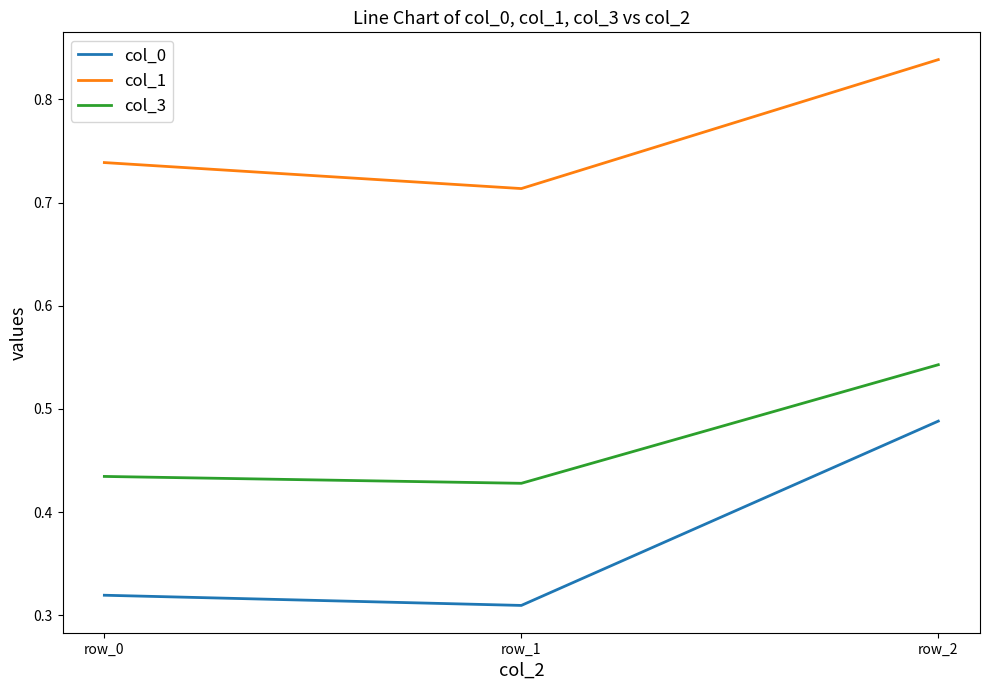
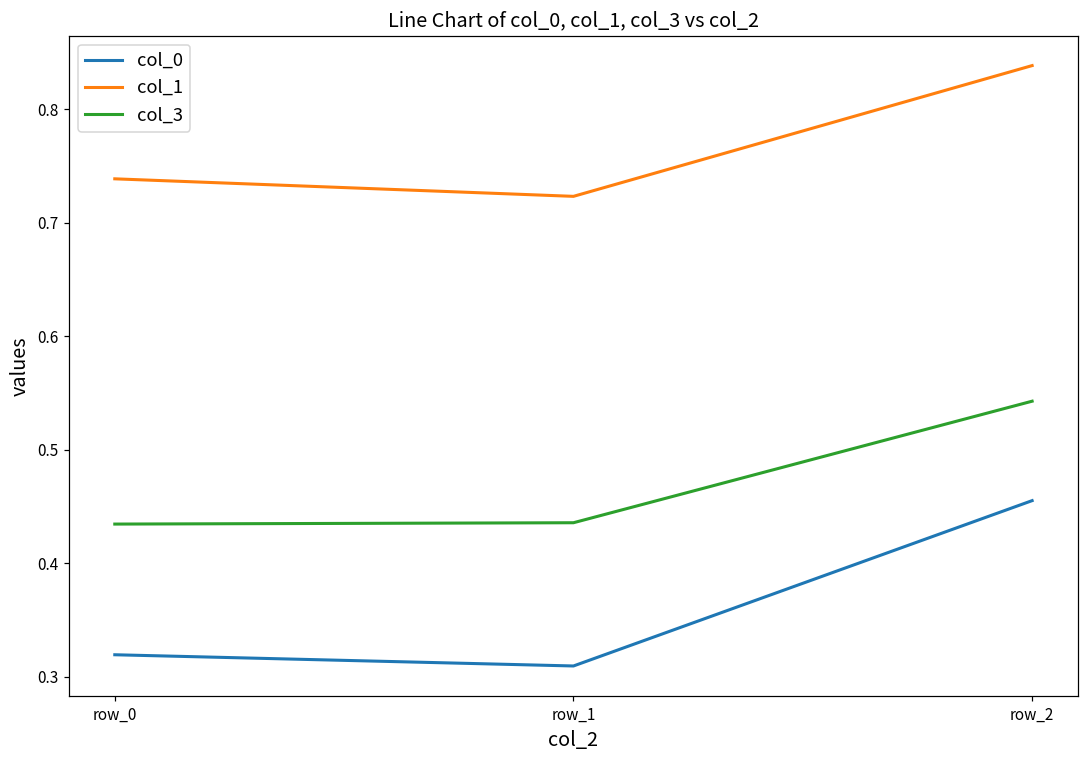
col_1, row_1: 0.714 -> 0.723
col_3, row_1: 0.428 -> 0.436
col_0, row_2: 0.488 -> 0.455
